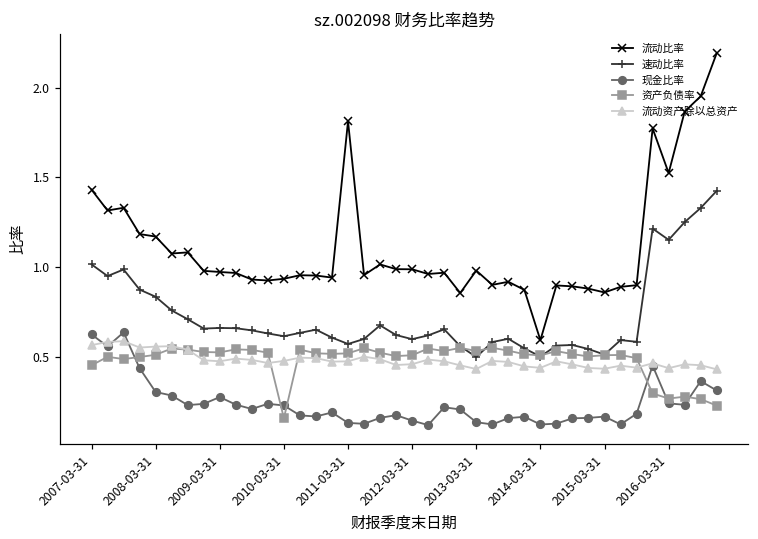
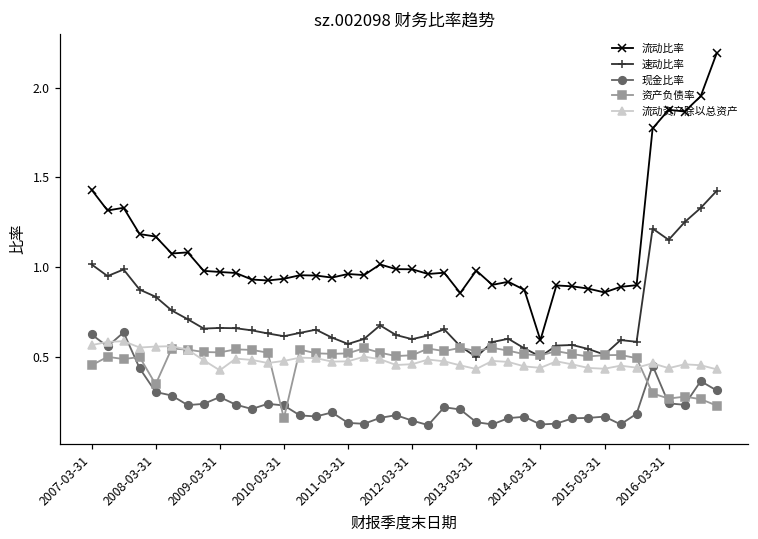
资产负债率, 2008-03-31: 0.51 -> 0.35
流动资产除以总资产, 2009-03-31: 0.47 -> 0.42
流动比率, 2011-03-31: 1.81 -> 0.96
流动比率, 2016-03-31: 1.52 -> 1.88
